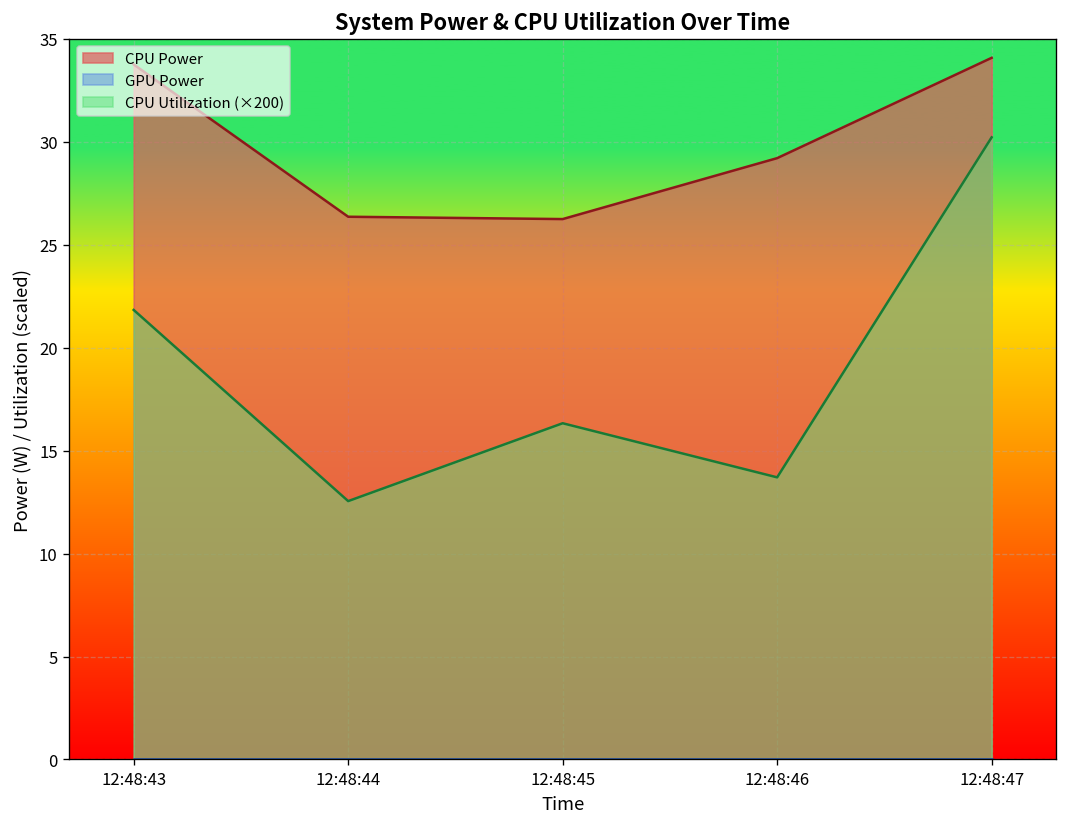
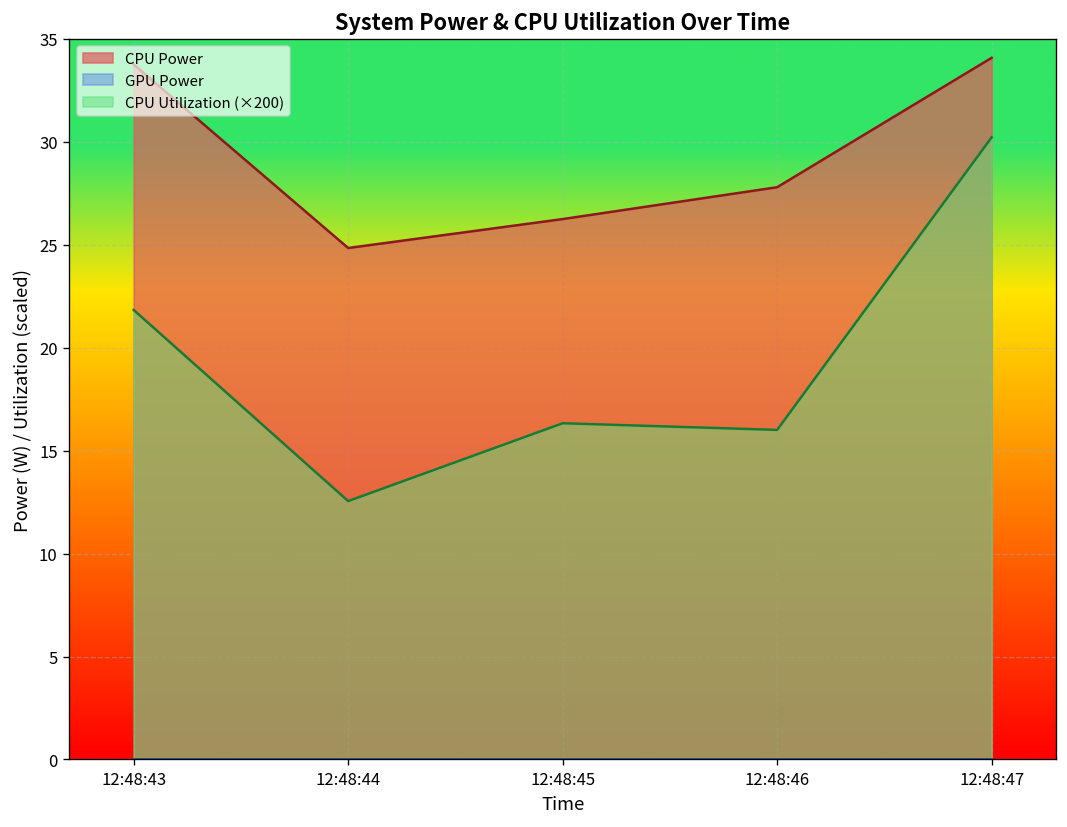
CPU Power, 12:48:44: 26.4 -> 24.8
CPU Power, 12:48:46: 29.2 -> 27.8
CPU Utilization (×200), 12:48:46: 13.7 -> 16.0
